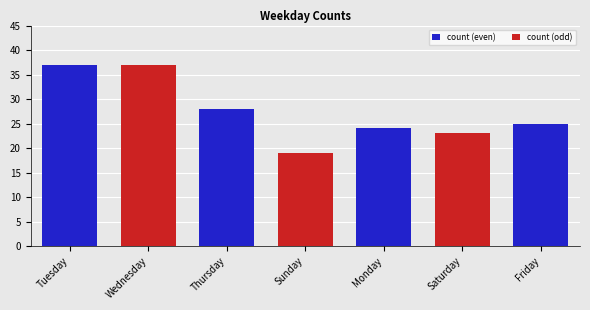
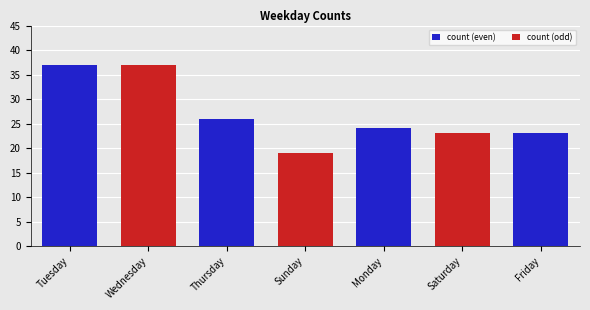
Thursday: 28 -> 26
Friday: 25 -> 23
